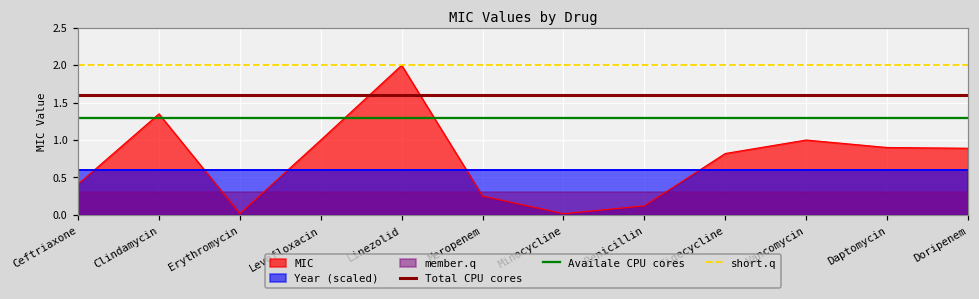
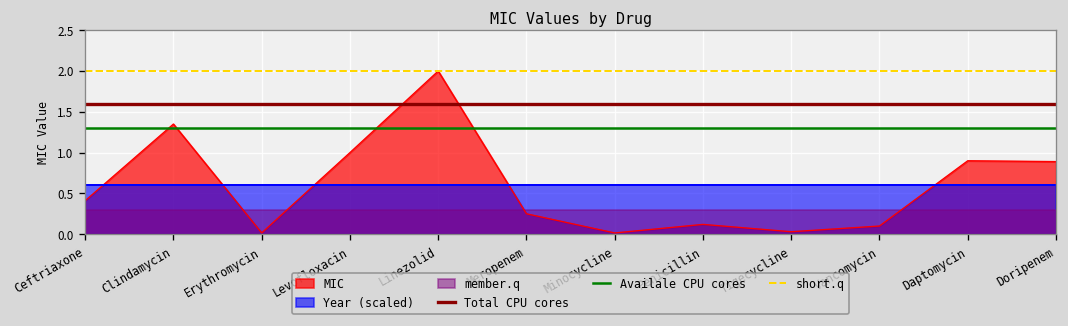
MIC, Tigecycline: 0.8 -> 0.0
MIC, Vancomycin: 1.0 -> 0.1
